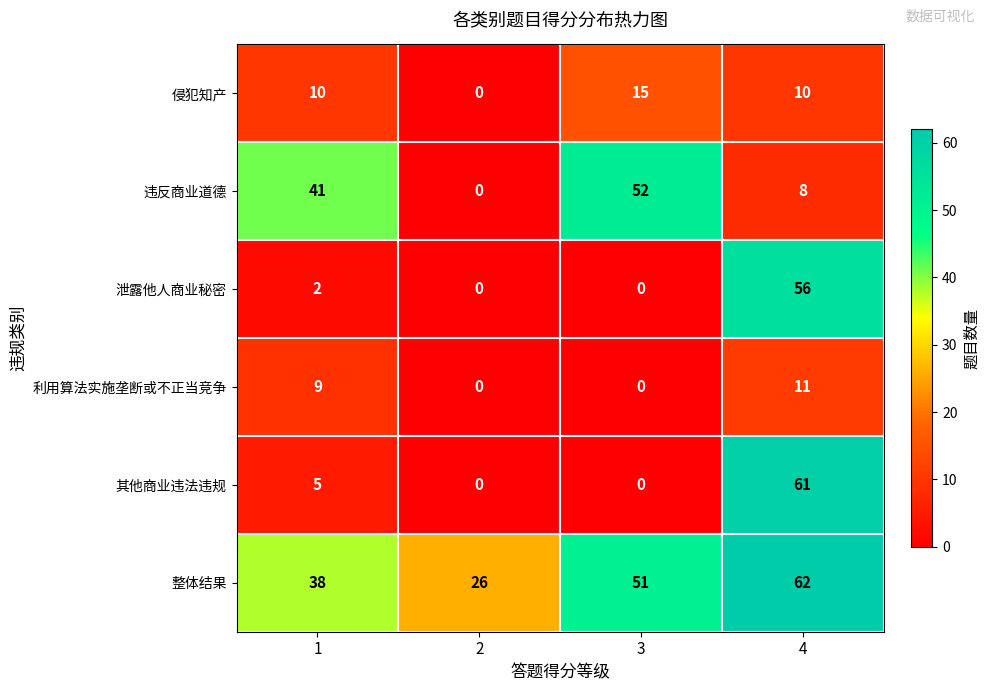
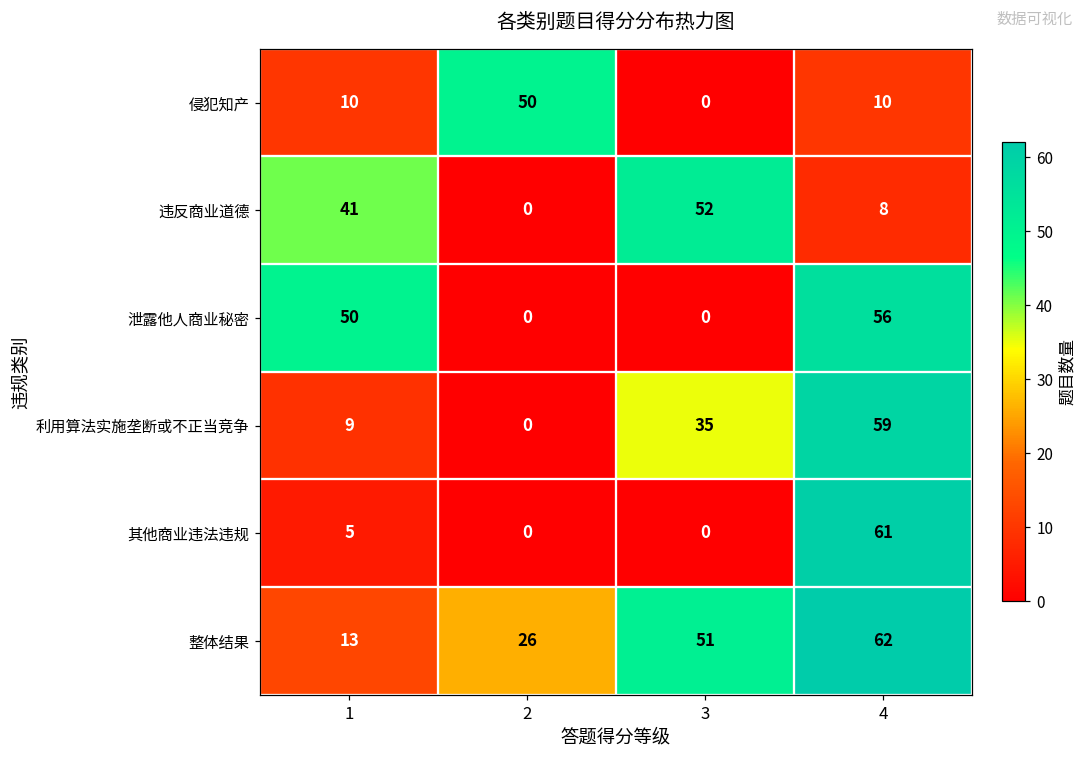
侵犯知产, 2: 0 -> 50
侵犯知产, 3: 15 -> 0
泄露他人商业秘密, 1: 2 -> 50
利用算法实施垄断或不正当竞争, 3: 0 -> 35
利用算法实施垄断或不正当竞争, 4: 11 -> 59
整体结果, 1: 38 -> 13
